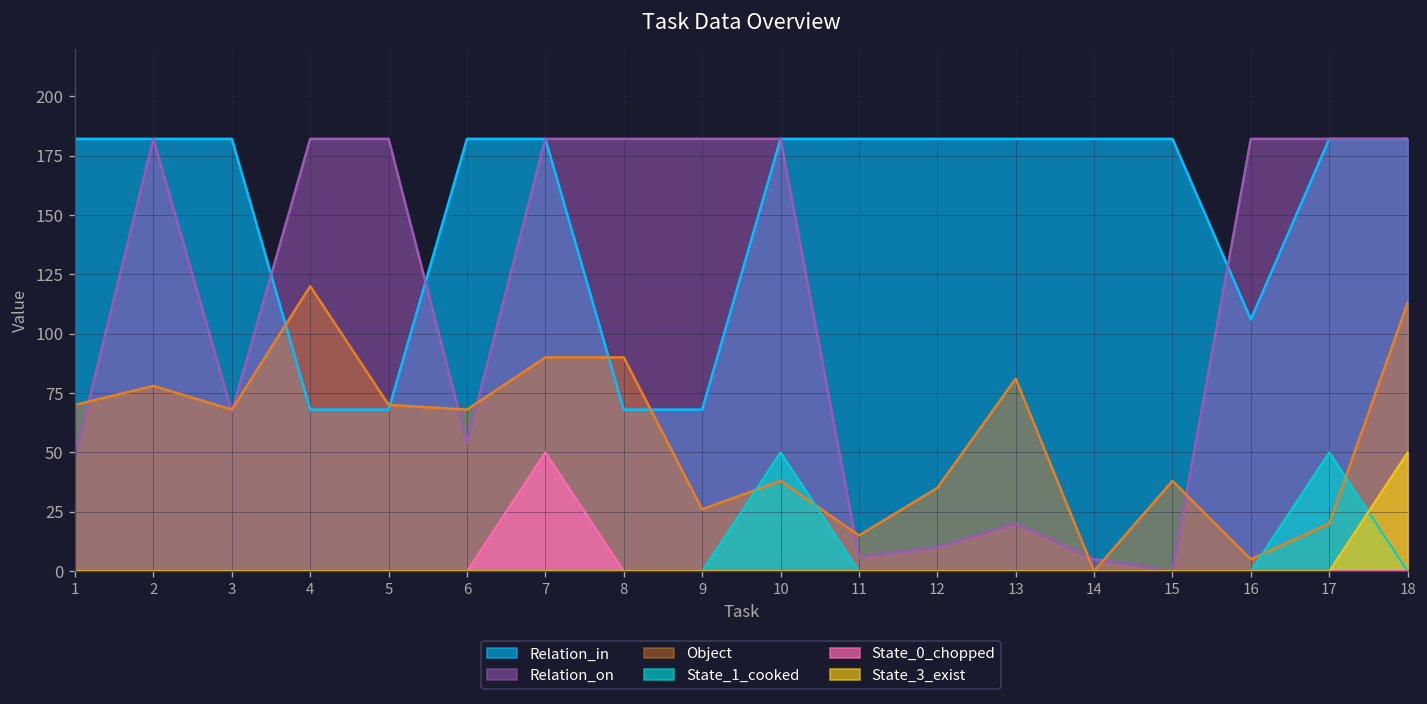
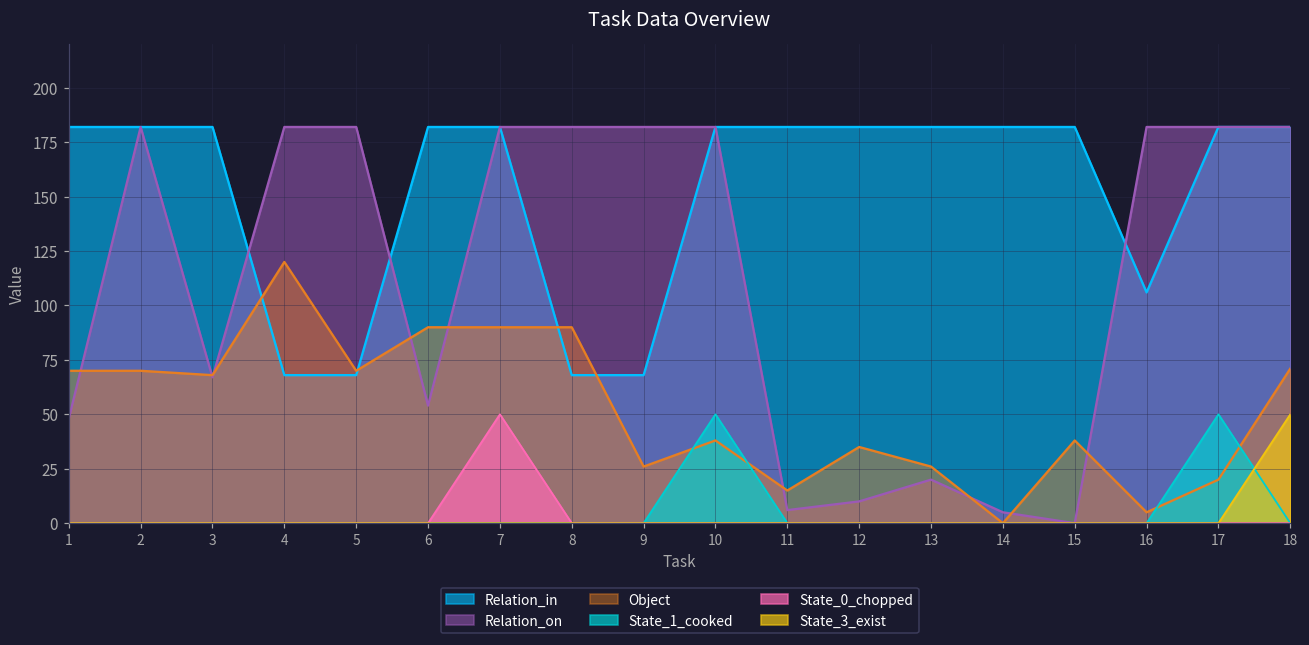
Object, 2: 78 -> 70
Object, 6: 68 -> 90
Object, 13: 81 -> 26
Object, 18: 113 -> 71
